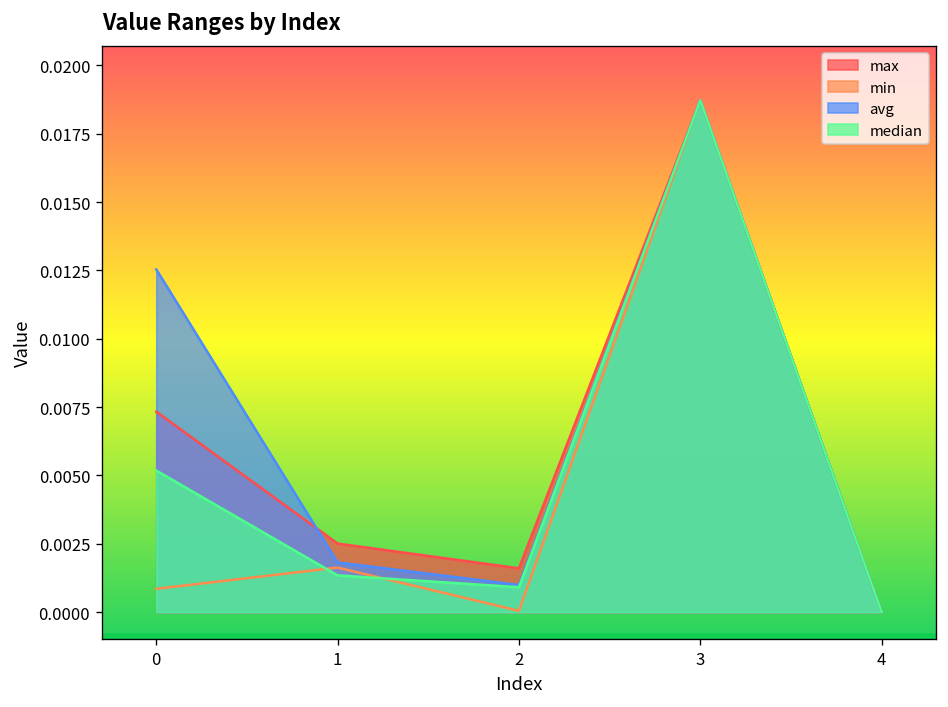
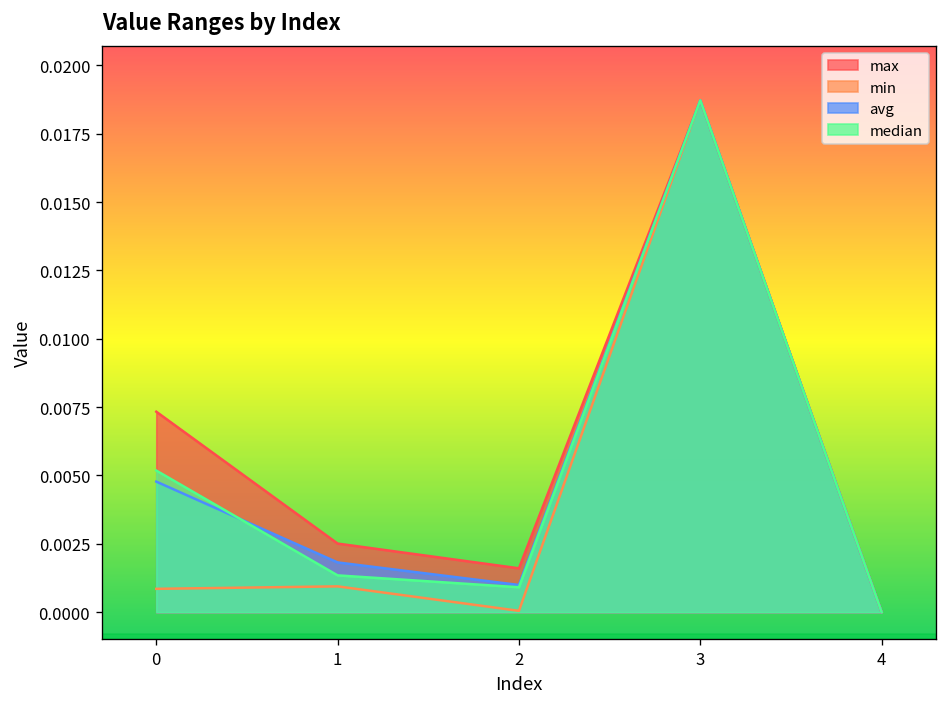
avg, 0: 0.0125 -> 0.0048
min, 1: 0.0016 -> 0.0009
